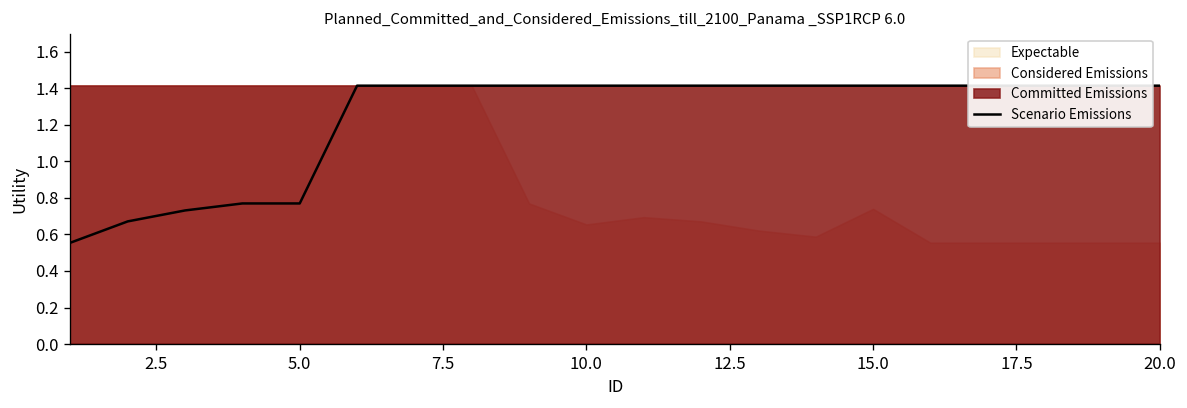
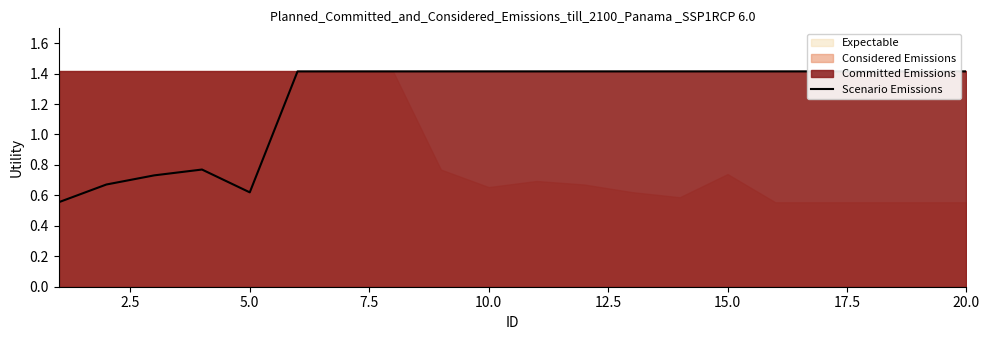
Scenario Emissions, 5.0: 0.77 -> 0.62
